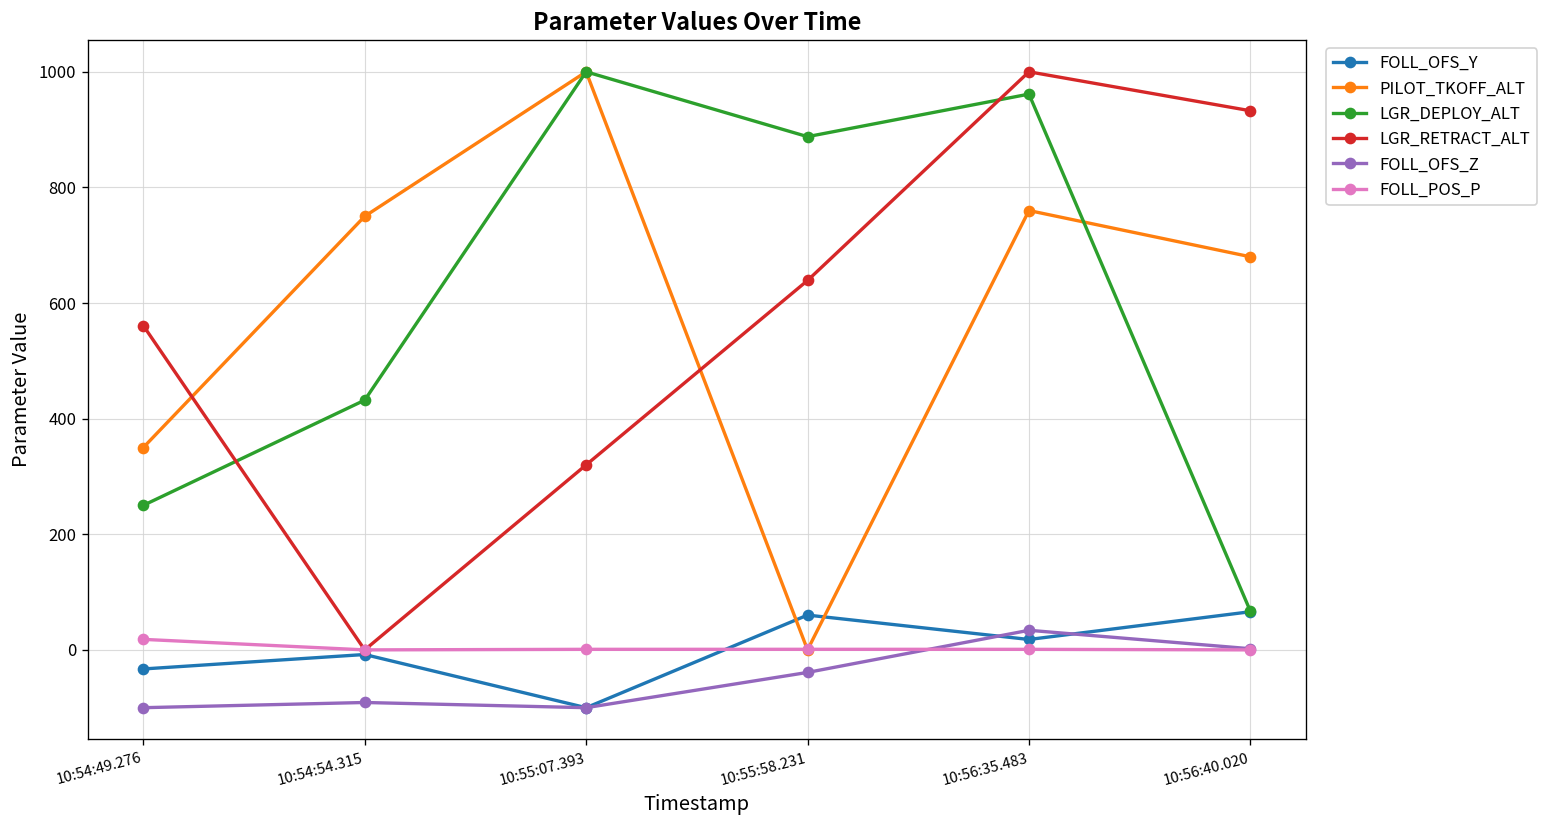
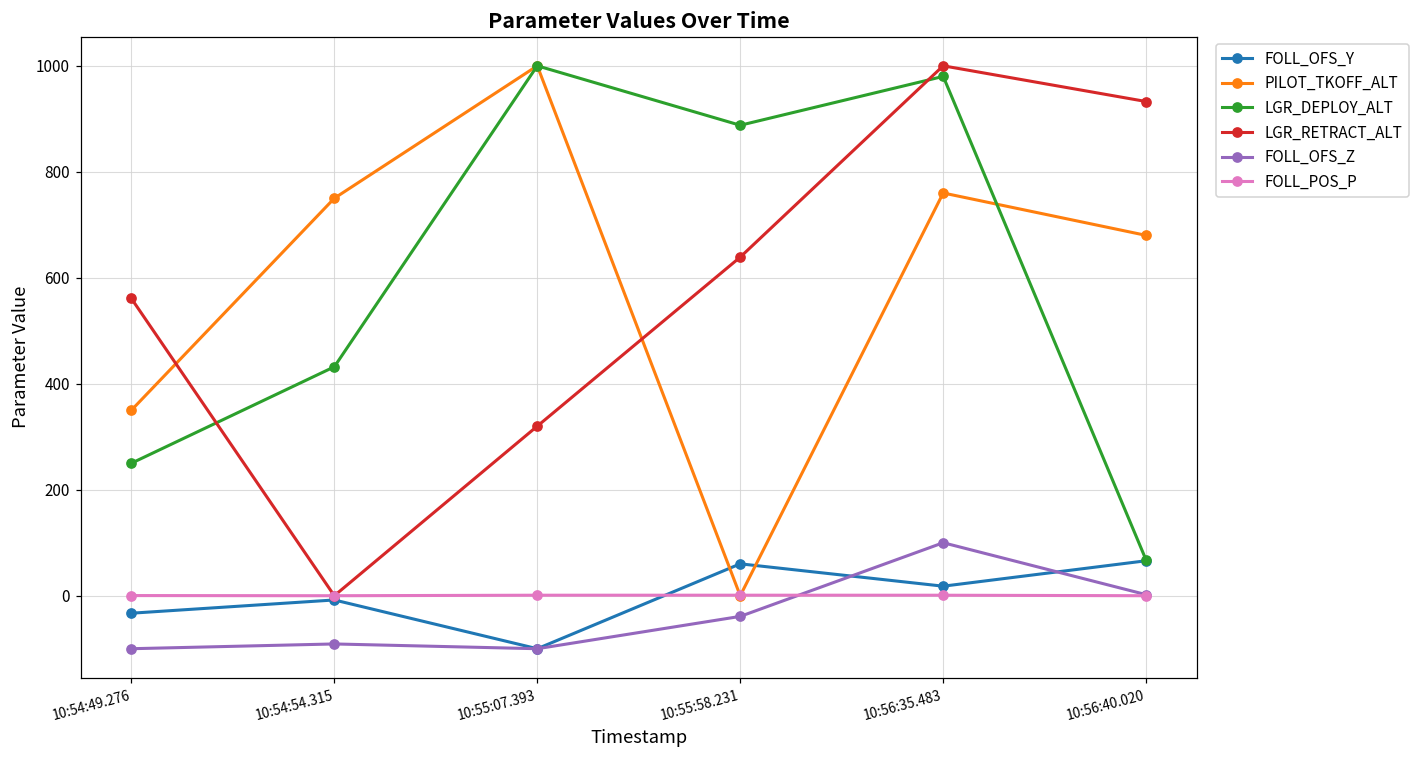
FOLL_POS_P, 10:54:49.276: 20 -> 0
LGR_DEPLOY_ALT, 10:56:35.483: 960 -> 980
FOLL_OFS_Z, 10:56:35.483: 30 -> 100
